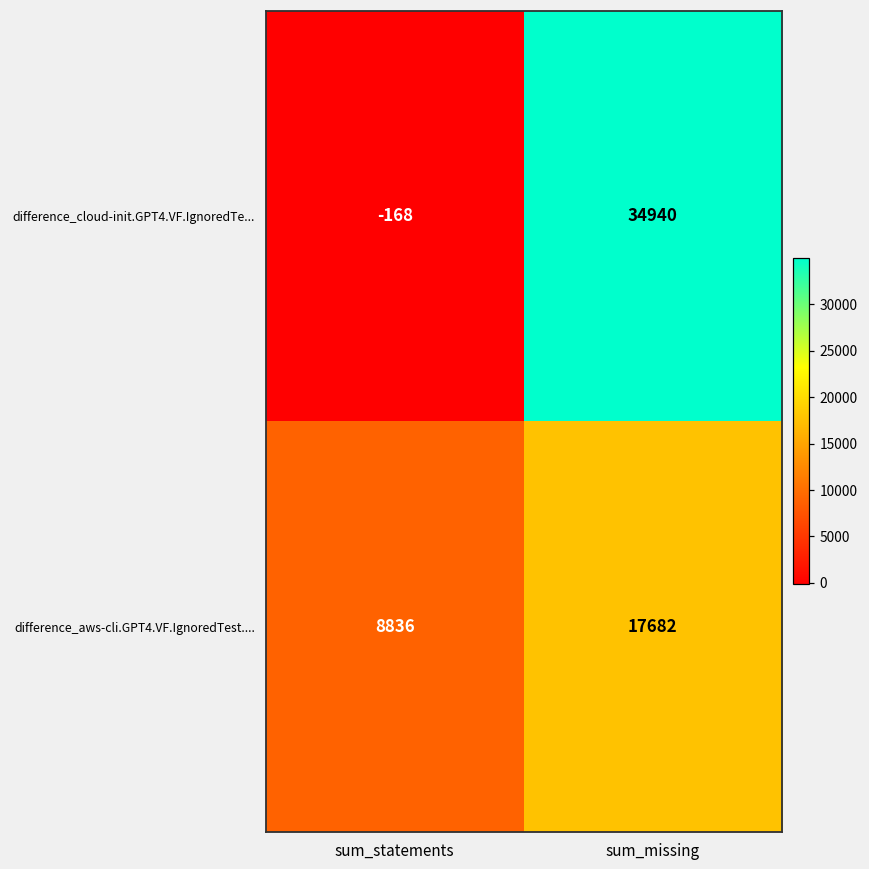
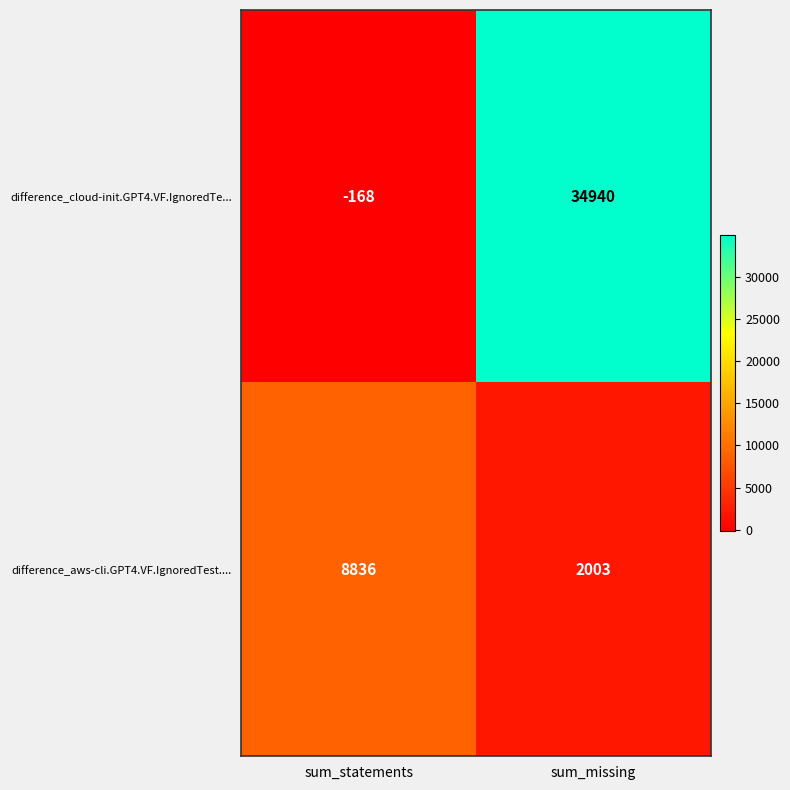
difference_aws-cli.GPT4.VF.IgnoredTest...., sum_missing: 17682 -> 2003
